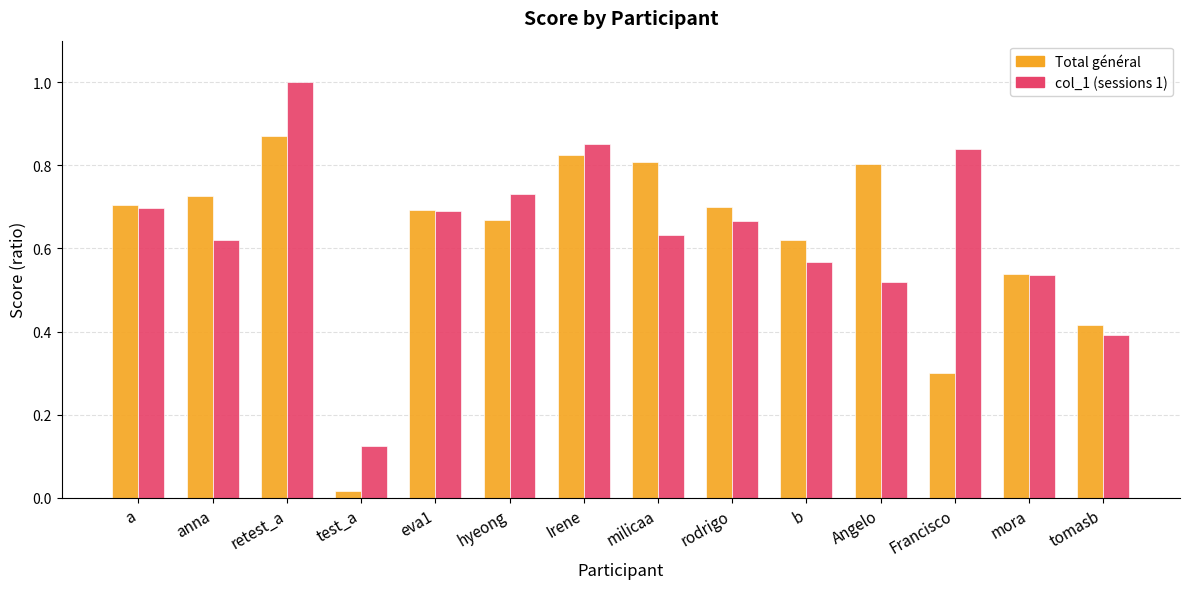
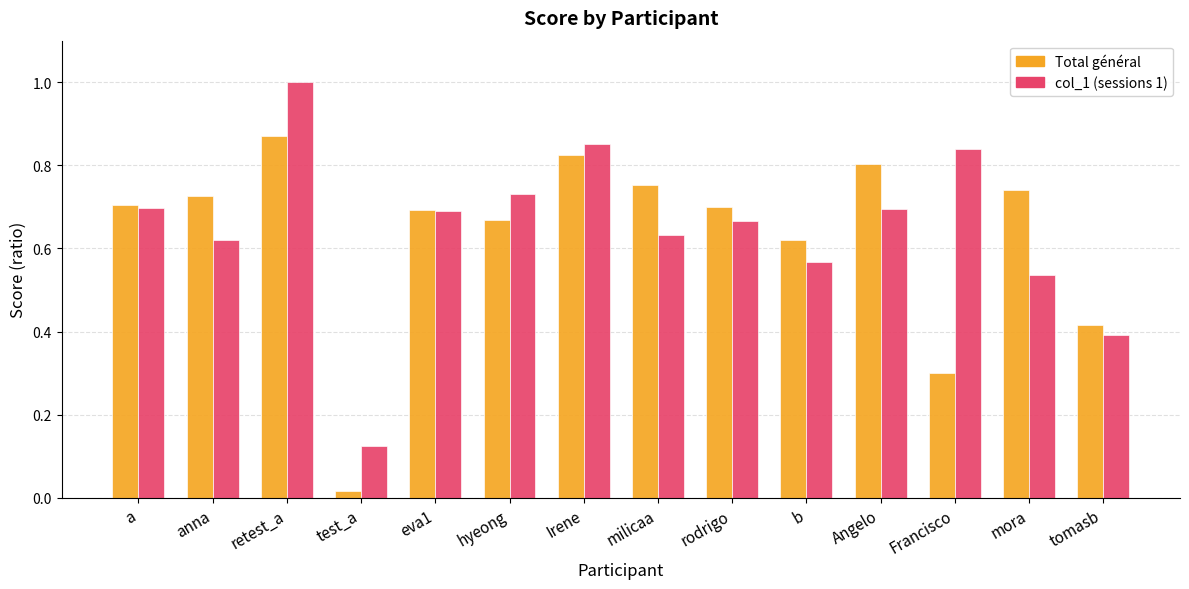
Total général, milicaa: 0.81 -> 0.75
col_1 (sessions 1), Angelo: 0.52 -> 0.70
Total général, mora: 0.54 -> 0.74
